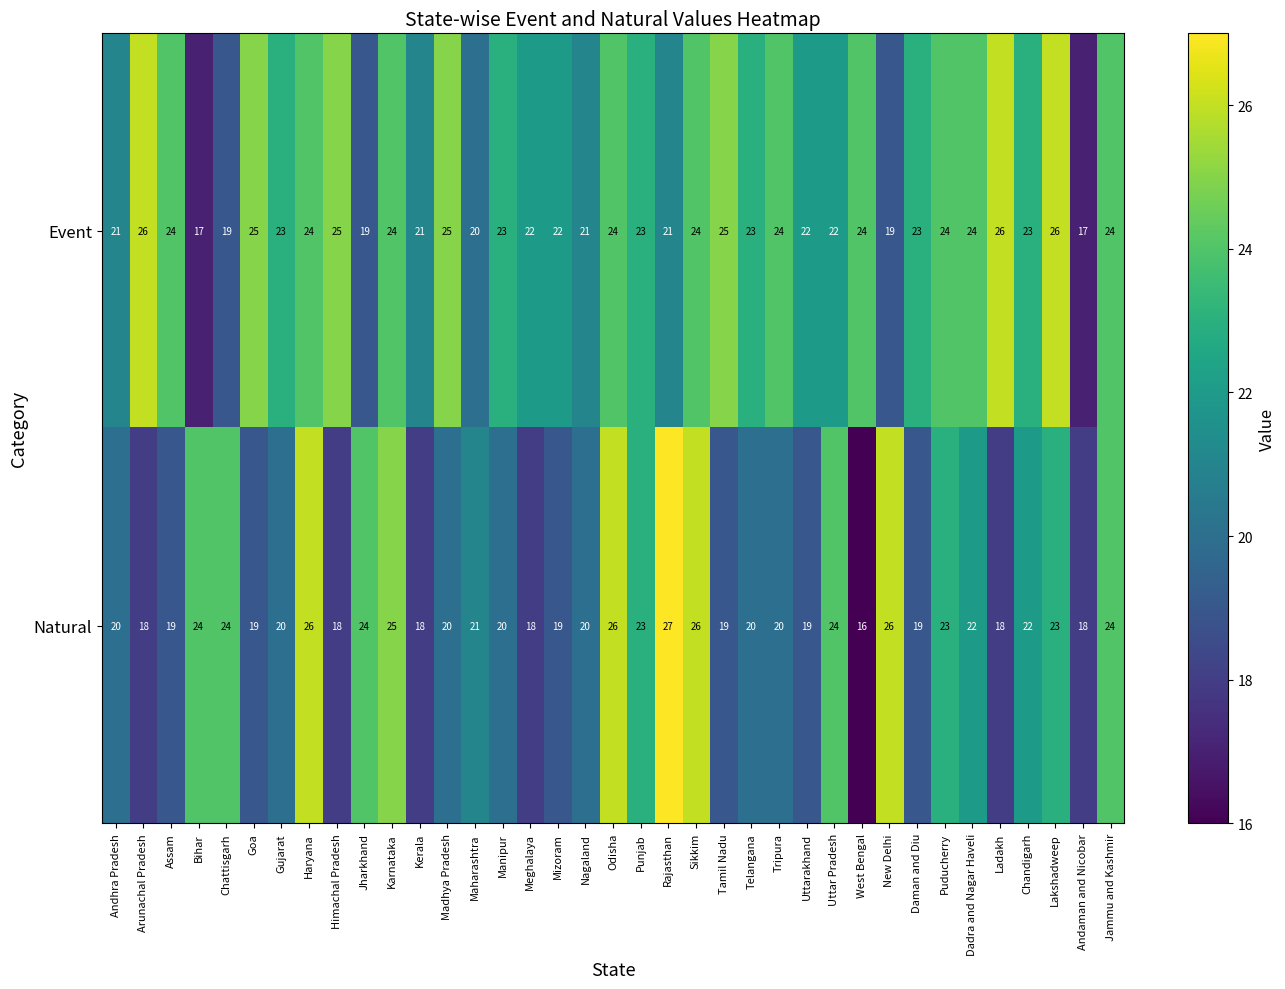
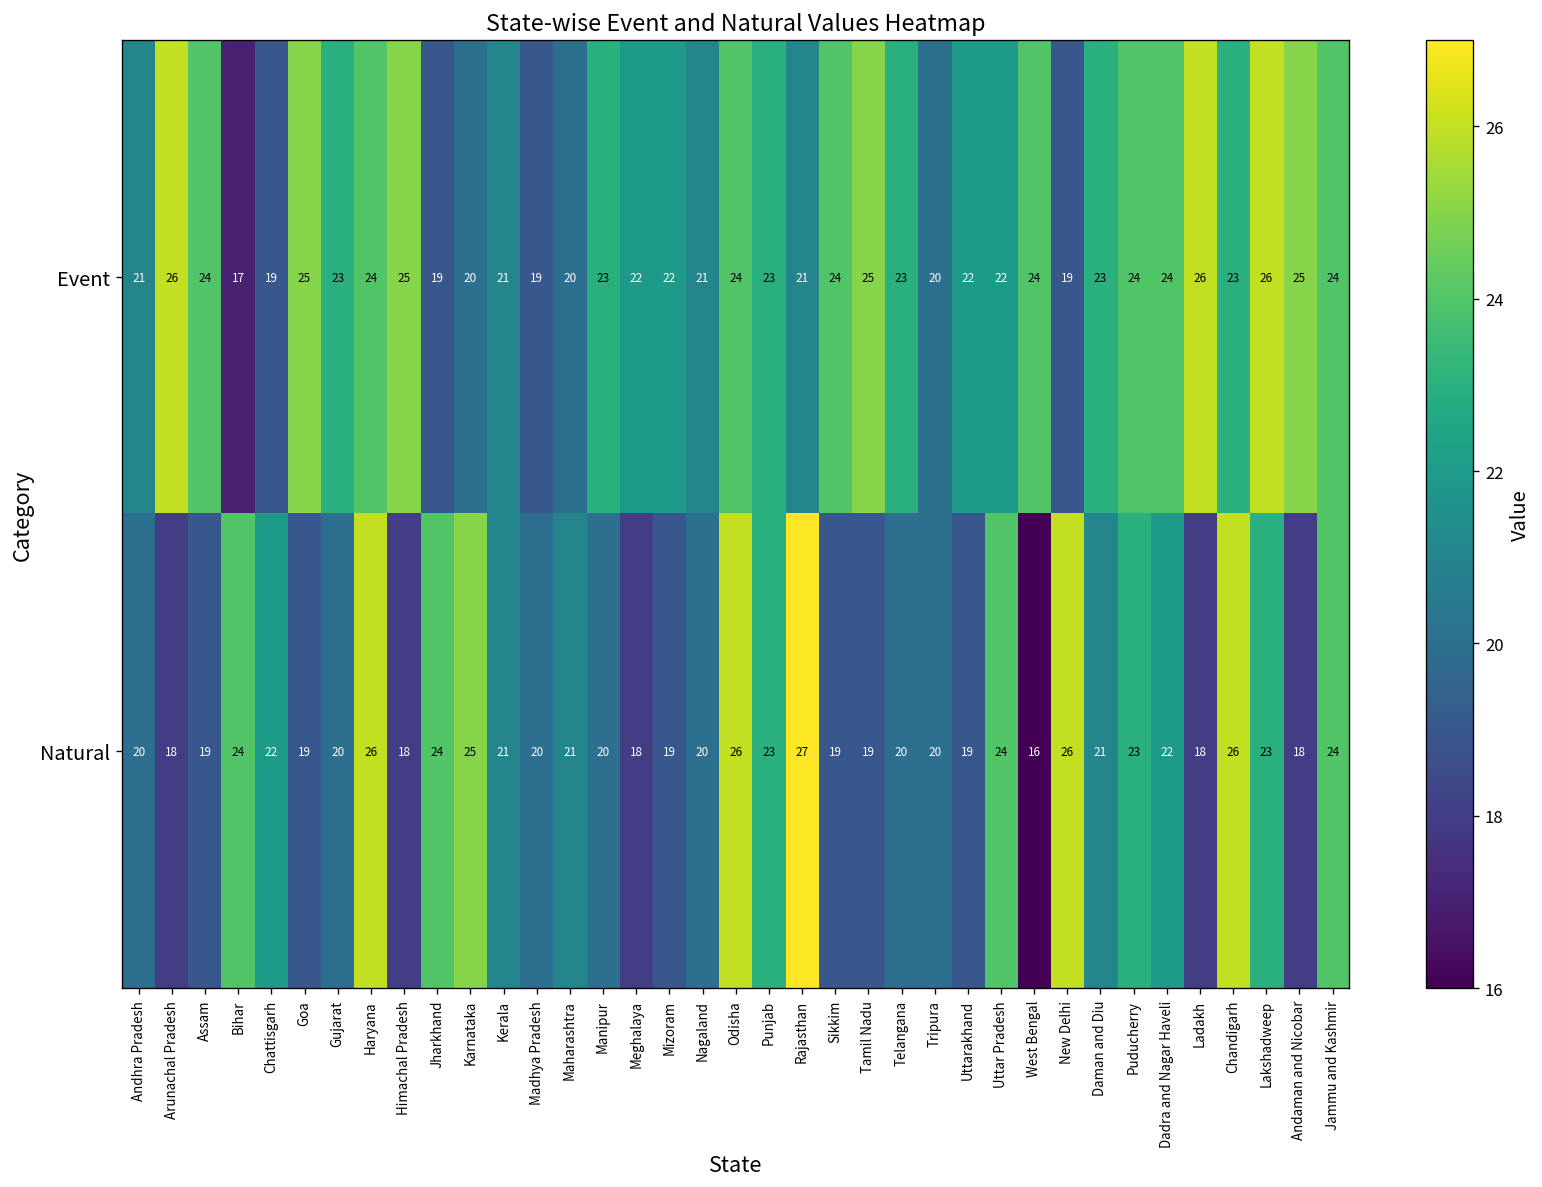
Event, Karnataka: 24 -> 20
Event, Madhya Pradesh: 25 -> 19
Event, Tripura: 24 -> 20
Event, Andaman and Nicobar: 17 -> 25
Natural, Chattisgarh: 24 -> 22
Natural, Kerala: 18 -> 21
Natural, Sikkim: 26 -> 19
Natural, Daman and Diu: 19 -> 21
Natural, Chandigarh: 22 -> 26
